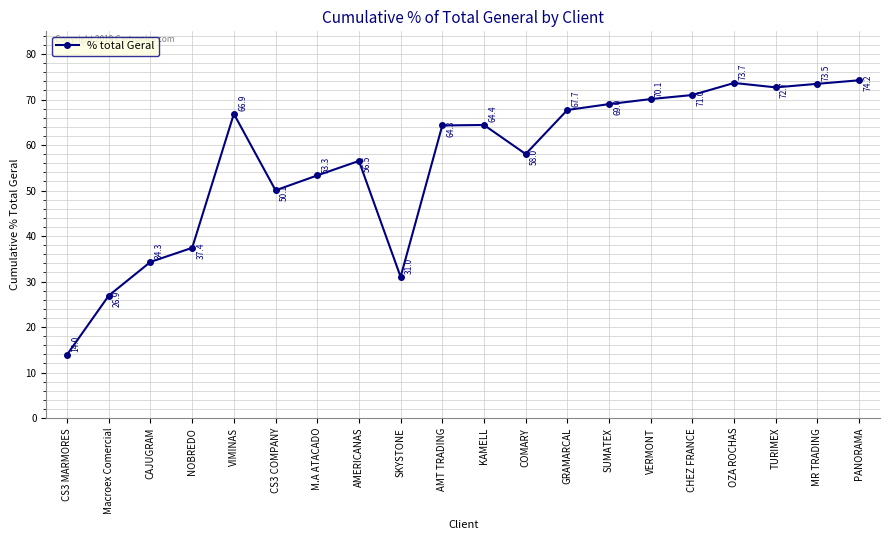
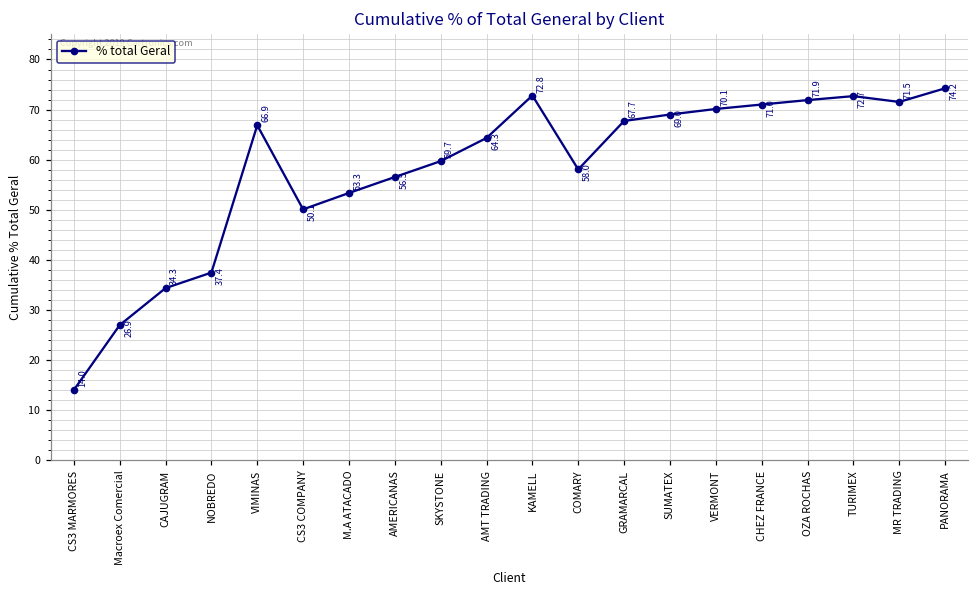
SKYSTONE: 31.0 -> 59.7
KAMELL: 64.4 -> 72.8
OZA ROCHAS: 73.7 -> 71.9
MR TRADING: 73.5 -> 71.5
